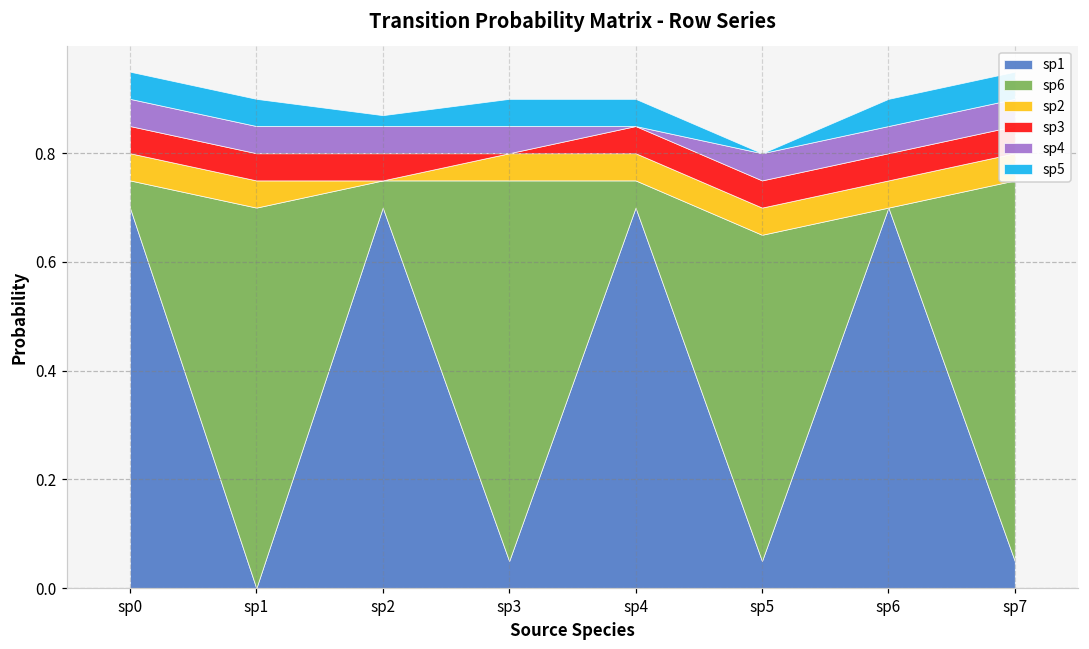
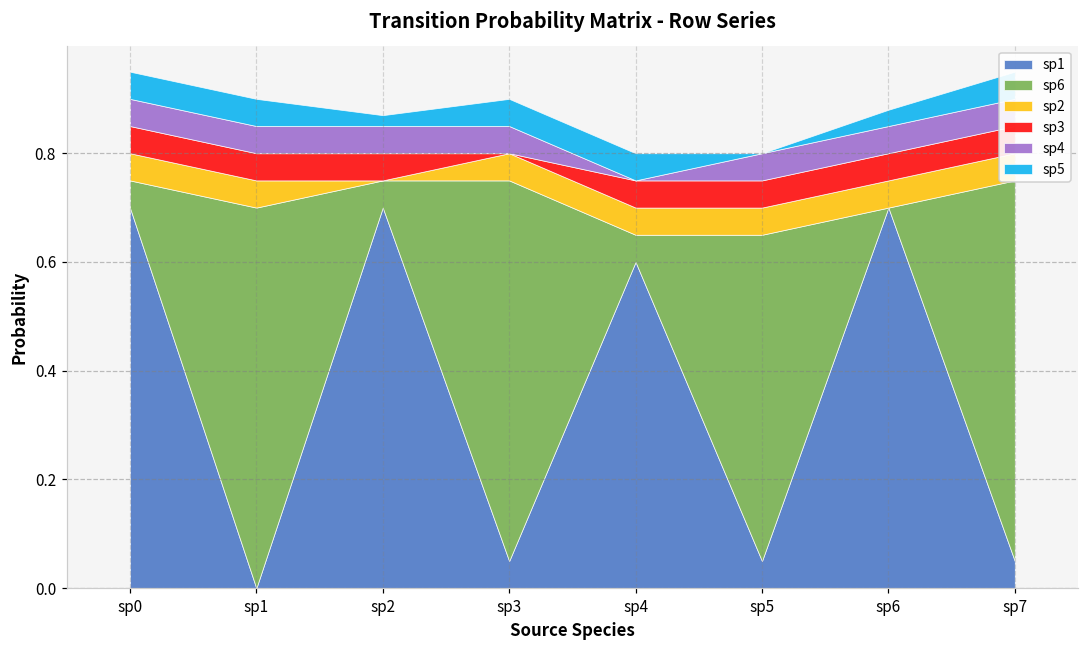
sp1, sp4: 0.7 -> 0.6
sp5, sp6: 0.05 -> 0.03
